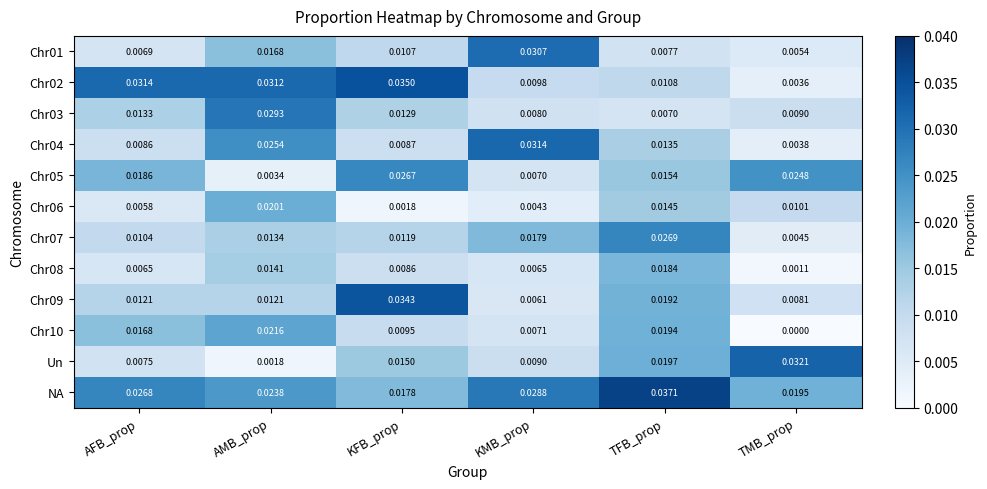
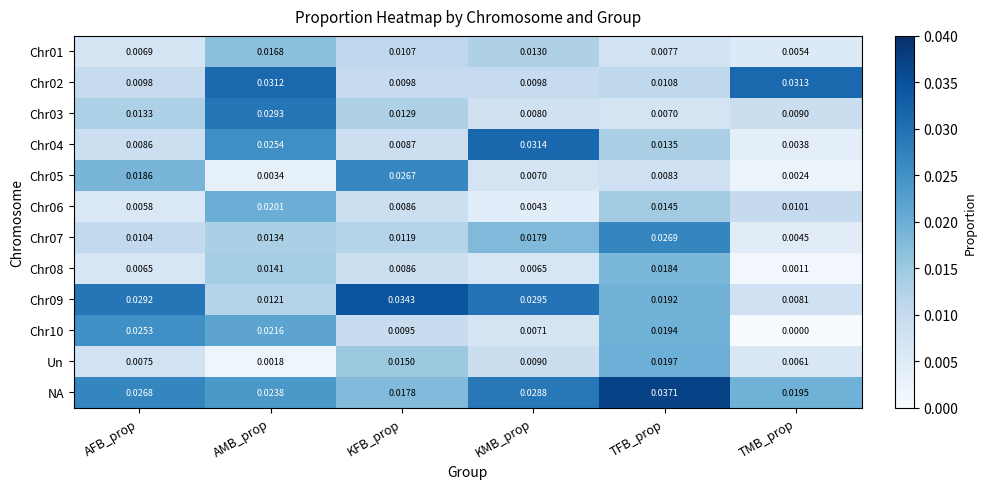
Chr01, KMB_prop: 0.0307 -> 0.0130
Chr02, AFB_prop: 0.0314 -> 0.0098
Chr02, KFB_prop: 0.0350 -> 0.0098
Chr02, TMB_prop: 0.0036 -> 0.0313
Chr05, TFB_prop: 0.0154 -> 0.0083
Chr05, TMB_prop: 0.0248 -> 0.0024
Chr06, KFB_prop: 0.0018 -> 0.0086
Chr09, AFB_prop: 0.0121 -> 0.0292
Chr09, KMB_prop: 0.0061 -> 0.0295
Chr10, AFB_prop: 0.0168 -> 0.0253
Un, TMB_prop: 0.0321 -> 0.0061
